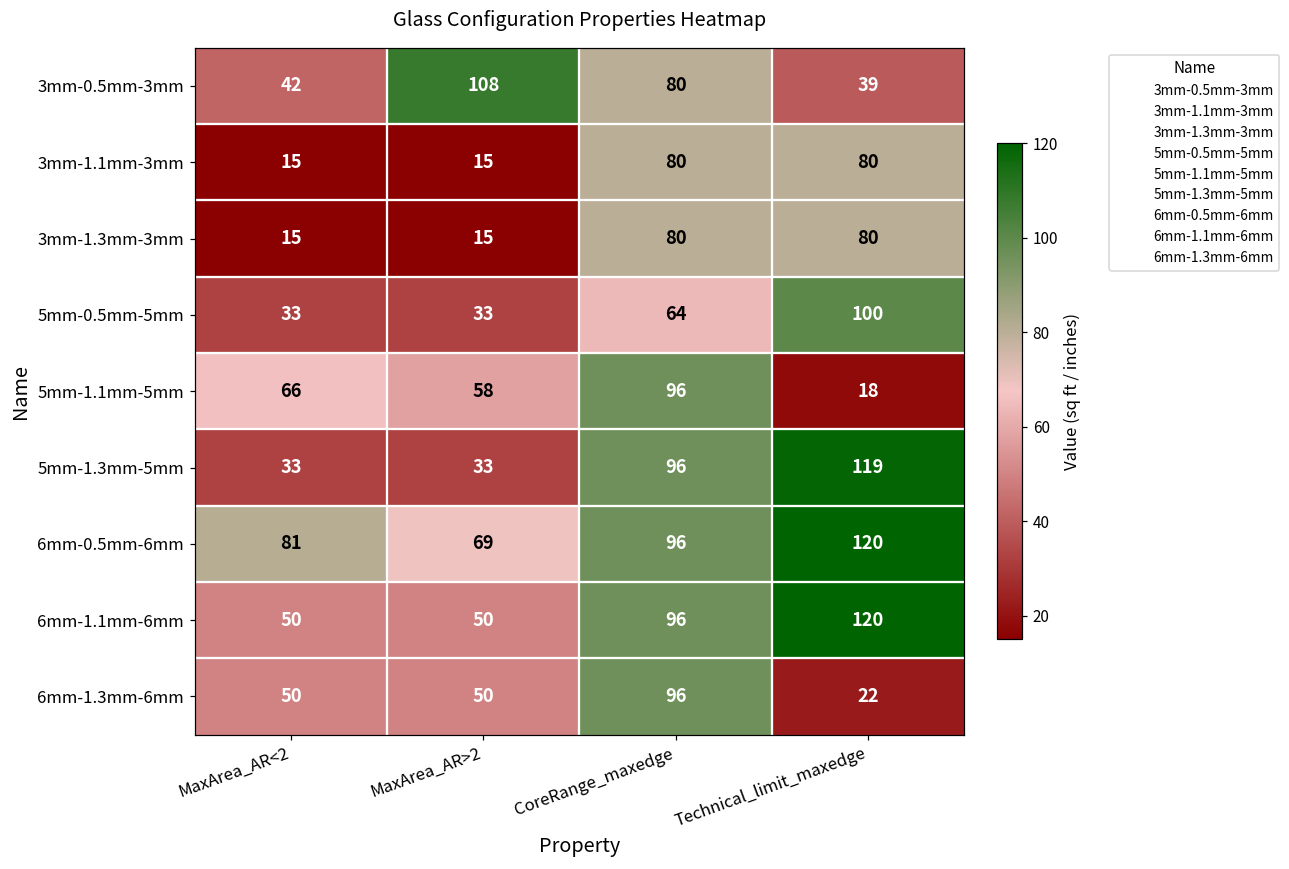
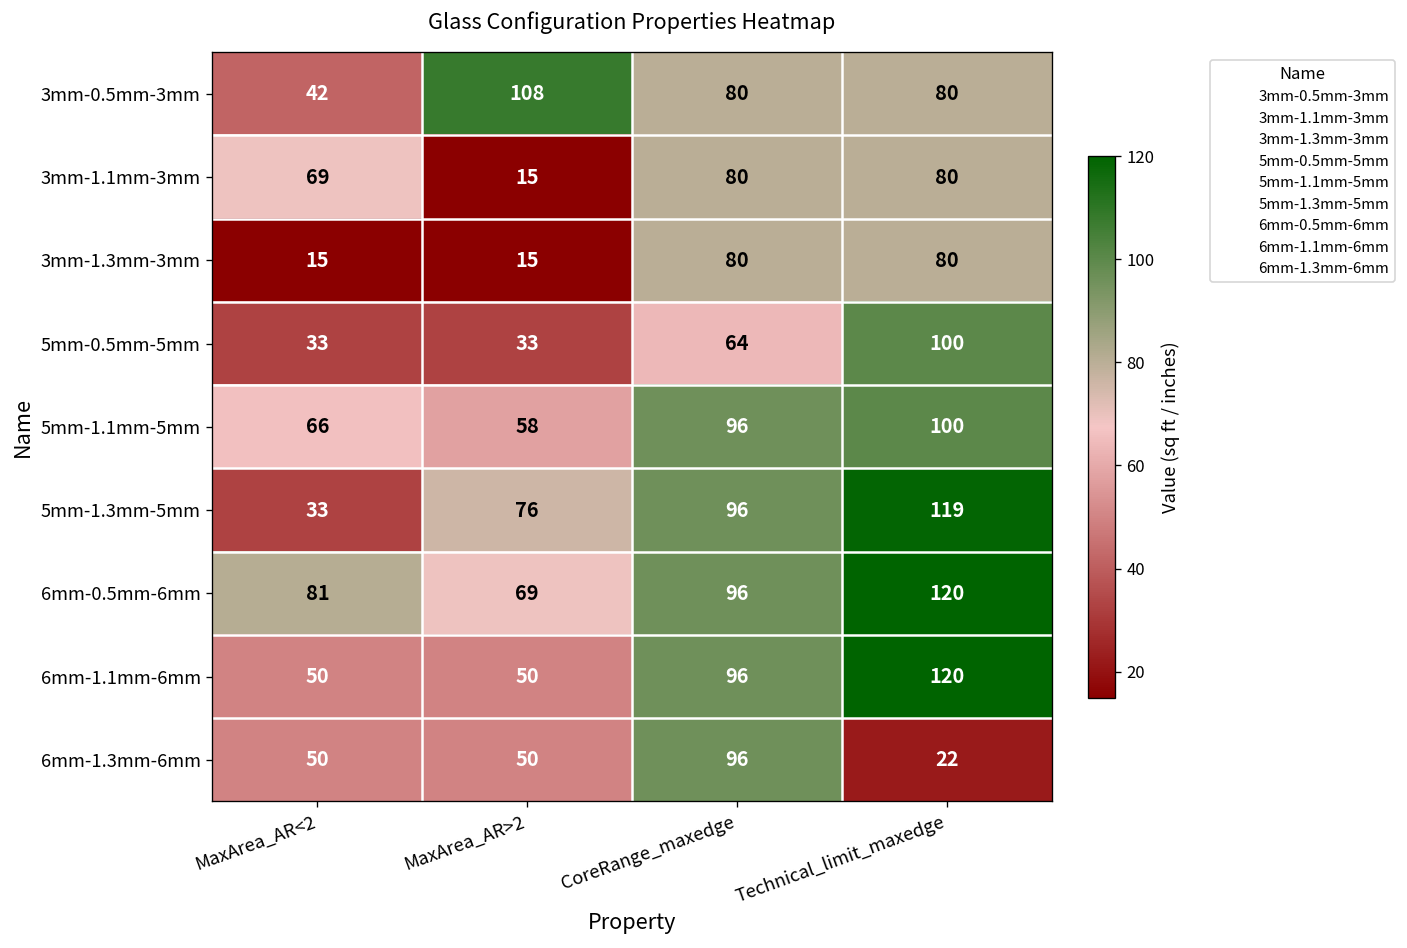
3mm-0.5mm-3mm, Technical_limit_maxedge: 39 -> 80
3mm-1.1mm-3mm, MaxArea_AR<2: 15 -> 69
5mm-1.1mm-5mm, Technical_limit_maxedge: 18 -> 100
5mm-1.3mm-5mm, MaxArea_AR>2: 33 -> 76
